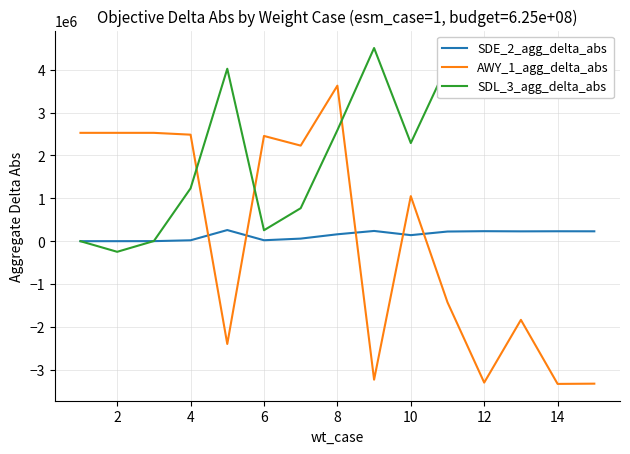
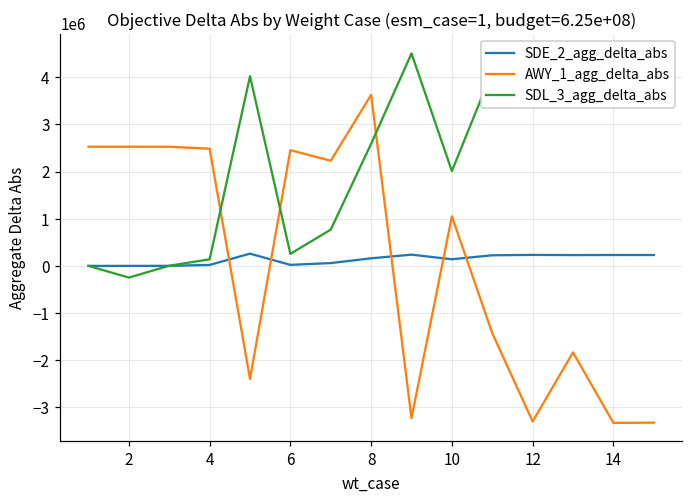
SDL_3_agg_delta_abs, 4: 1200000 -> 100000
SDL_3_agg_delta_abs, 10: 2300000 -> 2000000
